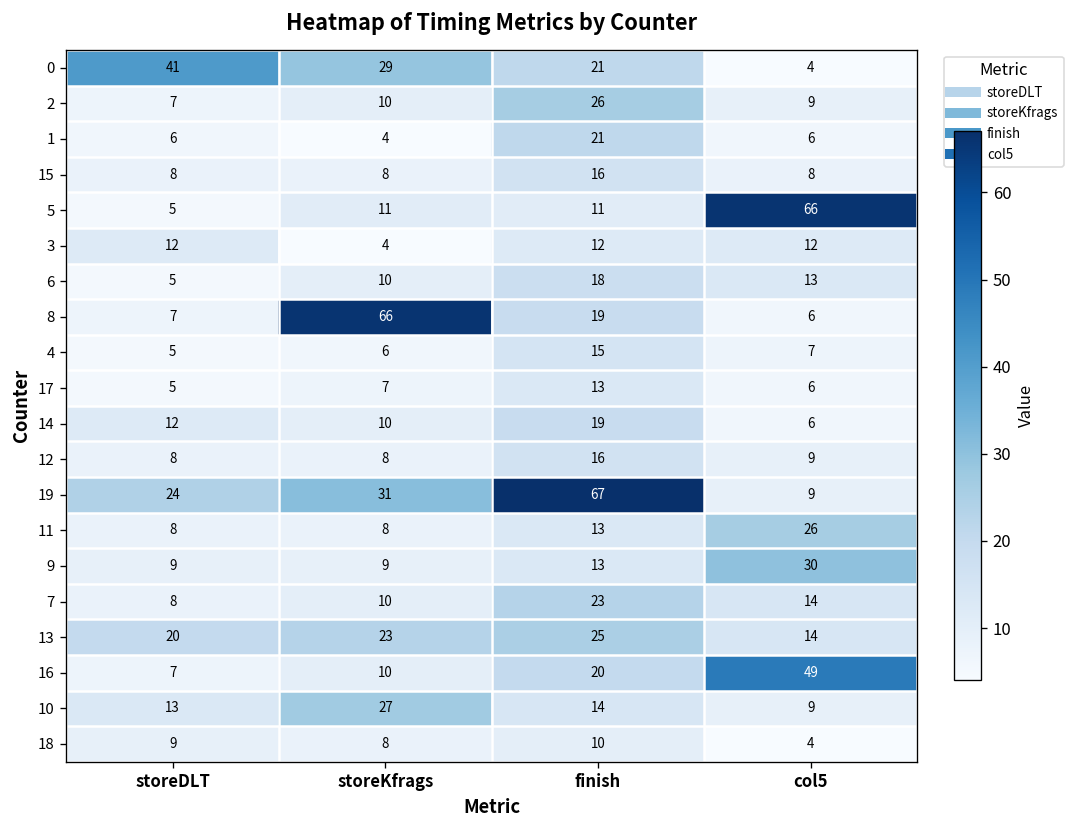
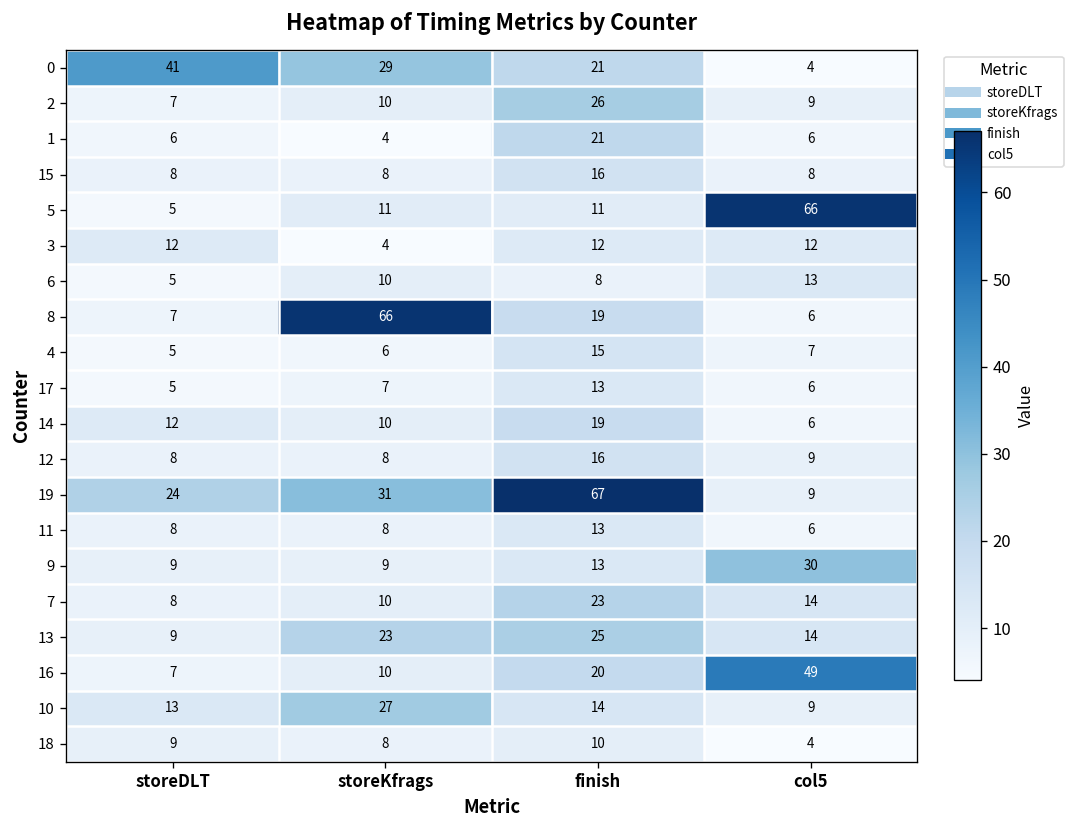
6, finish: 18 -> 8
11, col5: 26 -> 6
13, storeDLT: 20 -> 9
